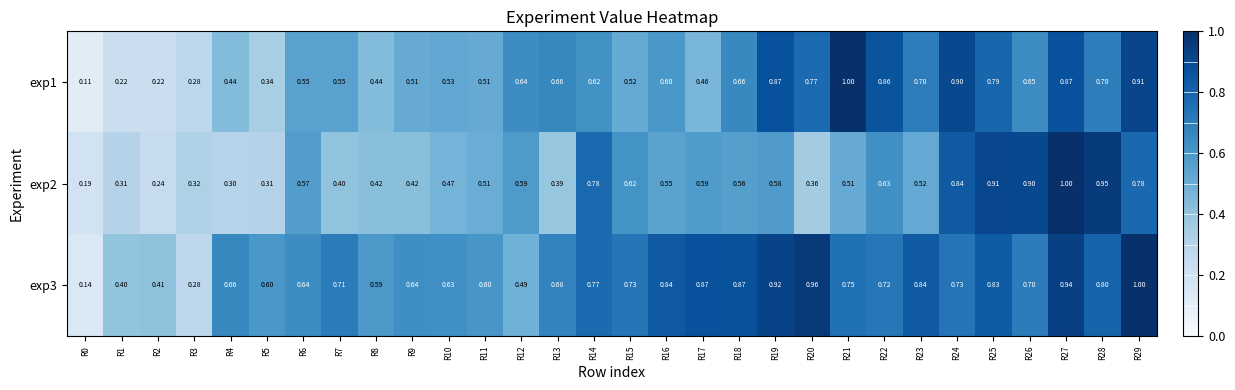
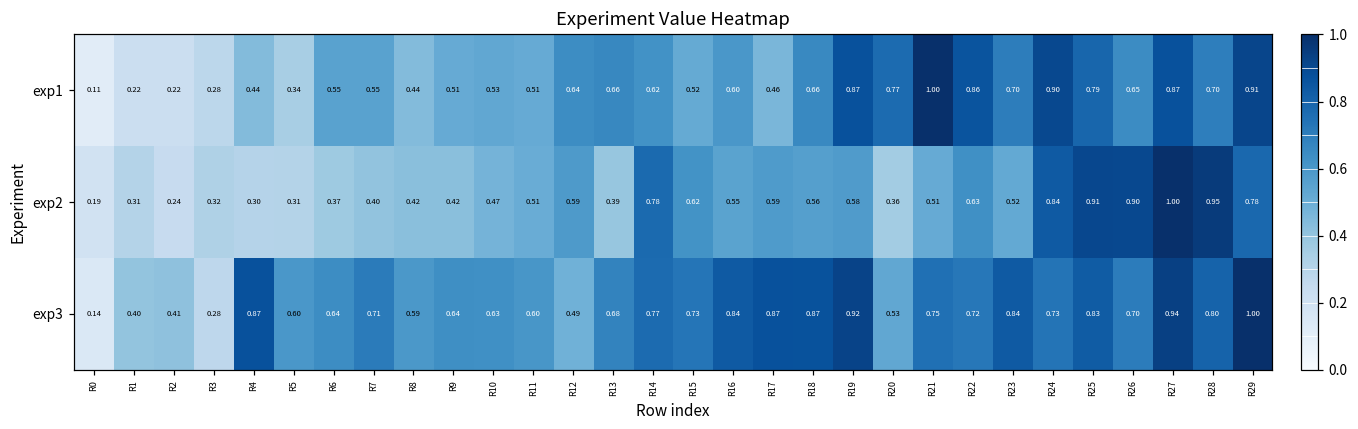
exp2, R6: 0.57 -> 0.37
exp3, R4: 0.66 -> 0.87
exp3, R20: 0.96 -> 0.53
